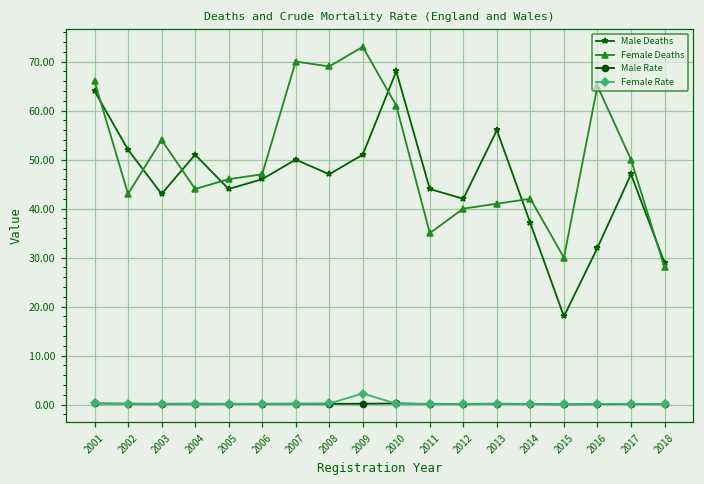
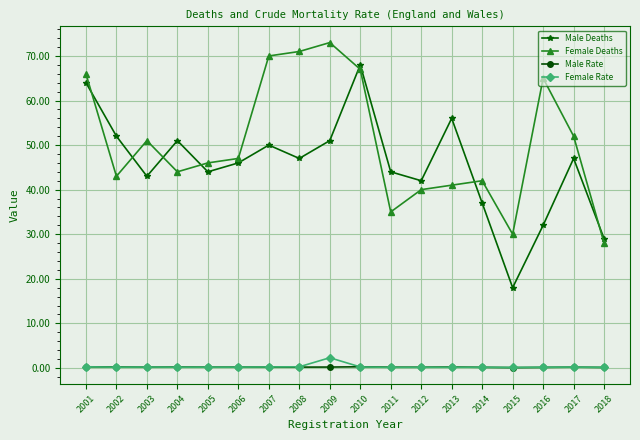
Female Deaths, 2003: 54 -> 51
Female Deaths, 2008: 69 -> 71
Female Deaths, 2010: 61 -> 67
Female Deaths, 2017: 50 -> 52
